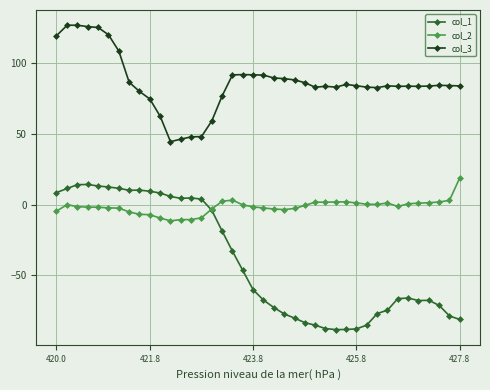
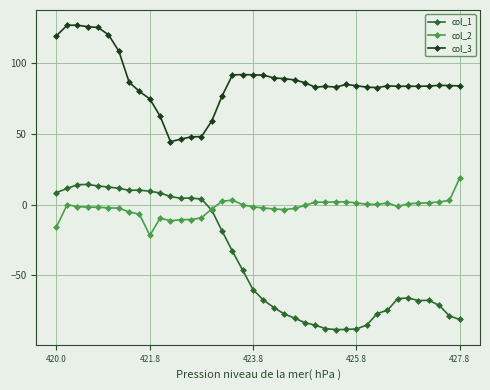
col_2, 420.0: -5 -> -16
col_2, 421.8: -7 -> -22
